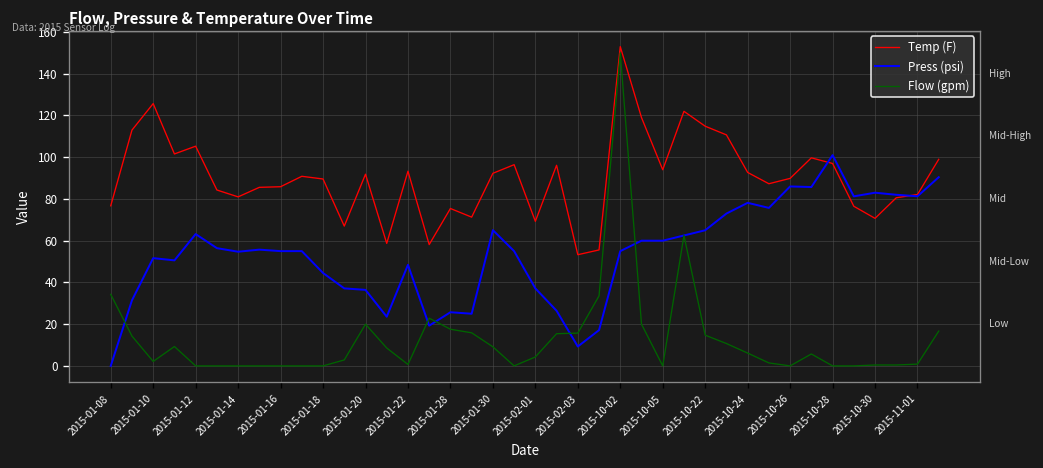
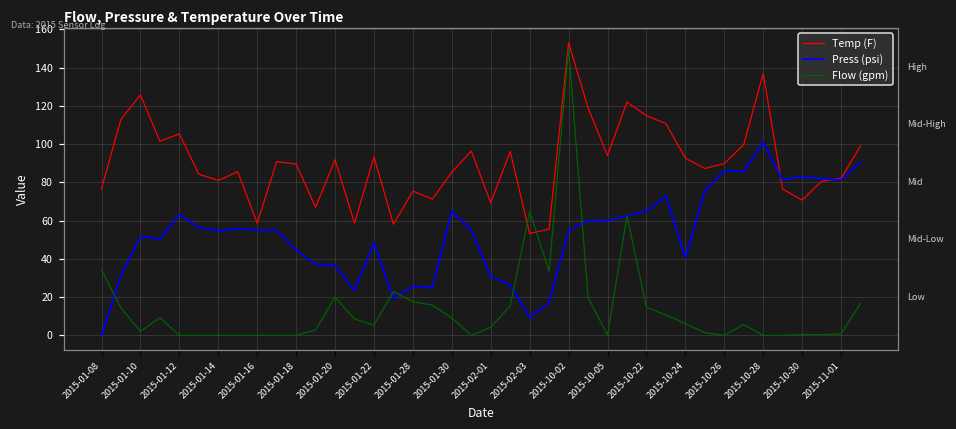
Temp (F), 2015-01-16: 86 -> 59
Flow (gpm), 2015-01-22: 1 -> 5
Temp (F), 2015-01-30: 92 -> 85
Press (psi), 2015-02-01: 37 -> 31
Flow (gpm), 2015-02-03: 16 -> 65
Press (psi), 2015-10-24: 78 -> 41
Temp (F), 2015-10-28: 97 -> 137
